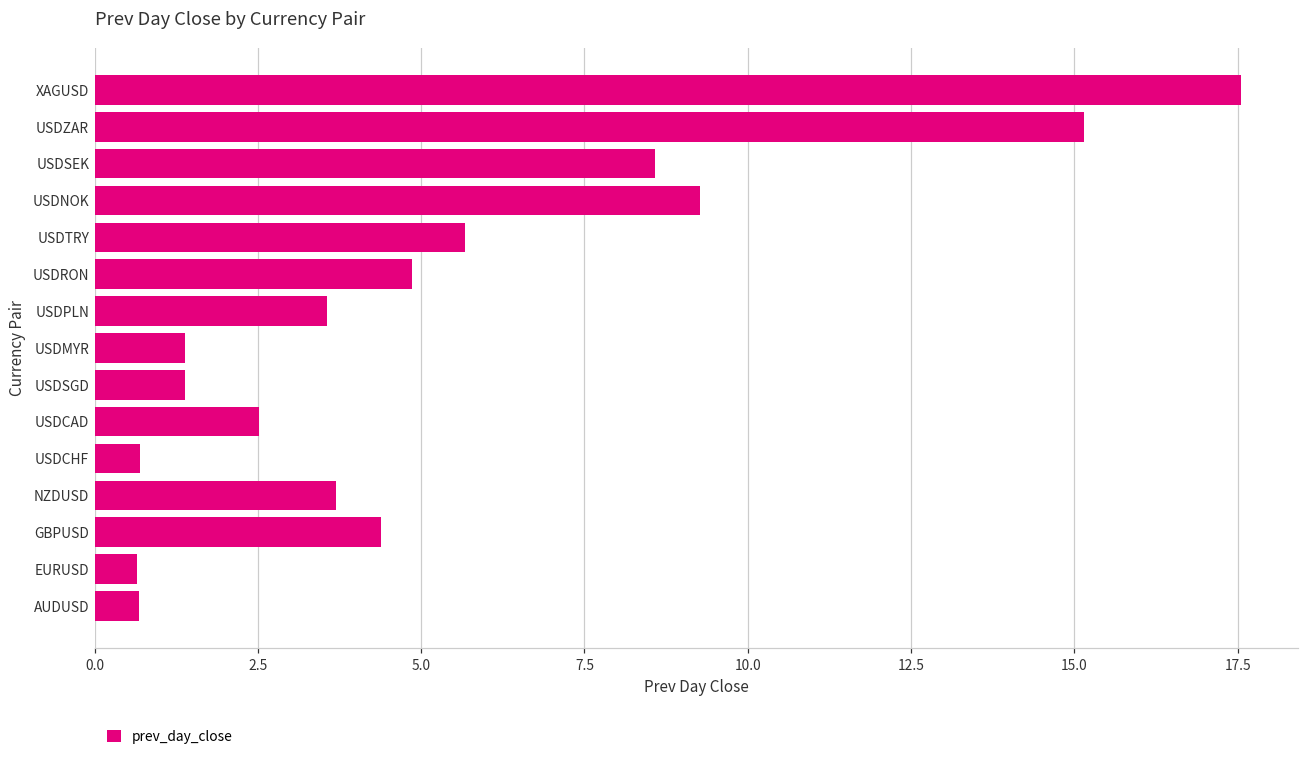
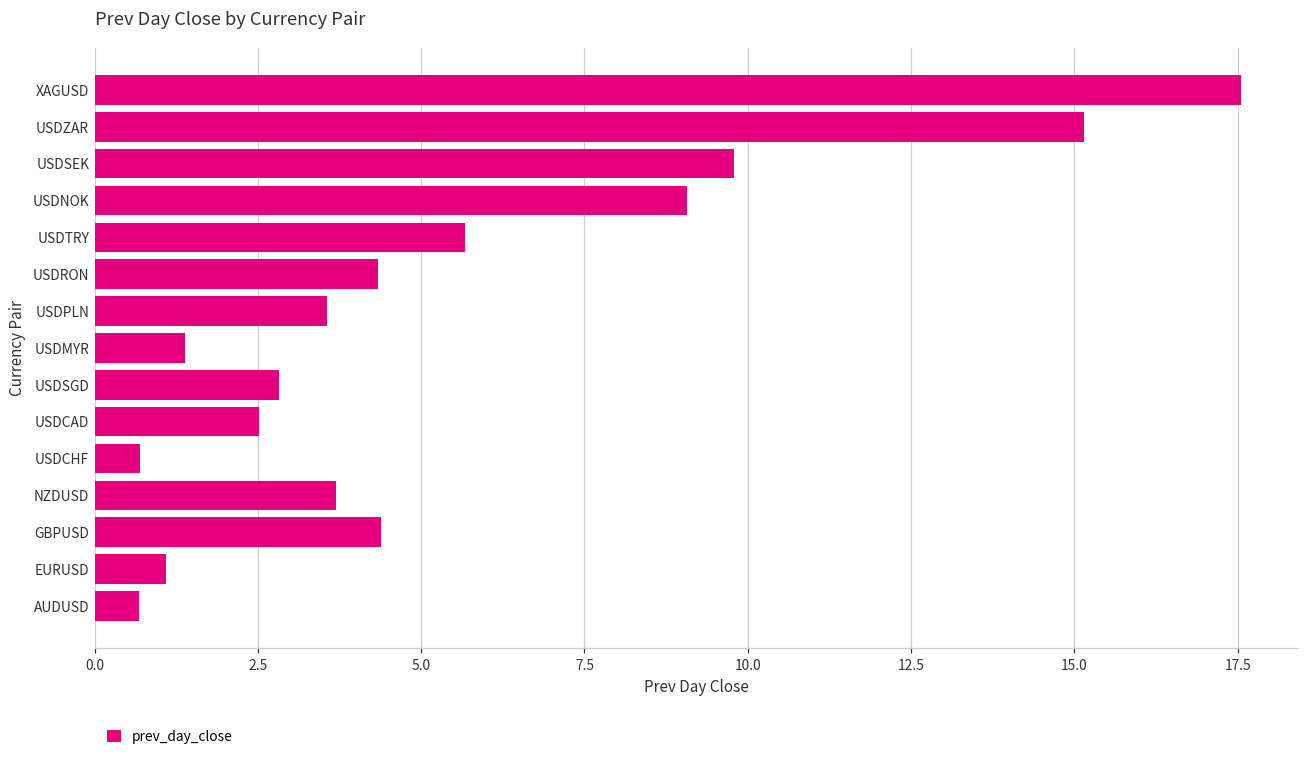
USDSEK: 8.6 -> 9.8
USDNOK: 9.3 -> 9.1
USDRON: 4.9 -> 4.3
USDSGD: 1.4 -> 2.8
EURUSD: 0.6 -> 1.1
